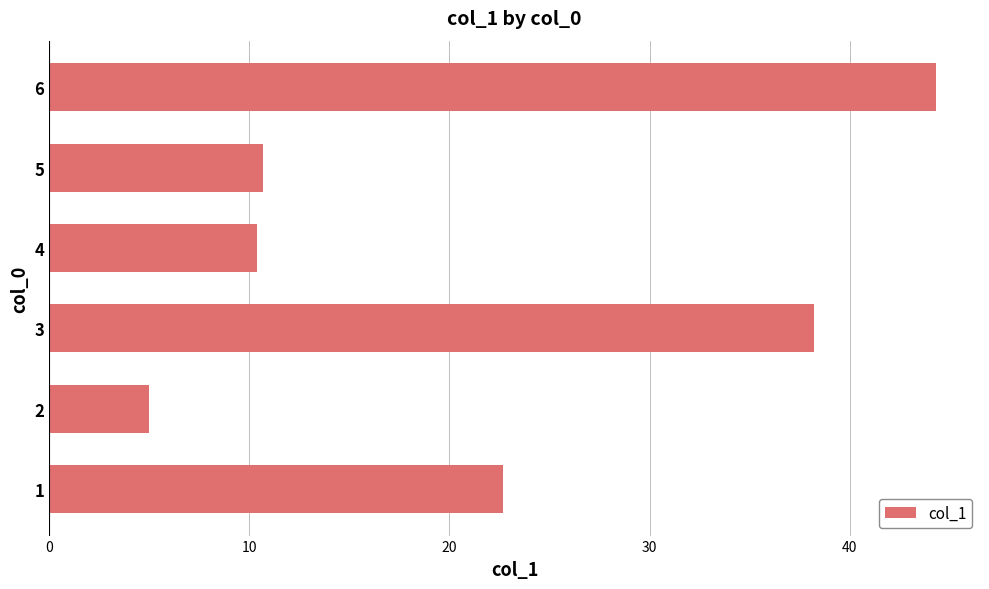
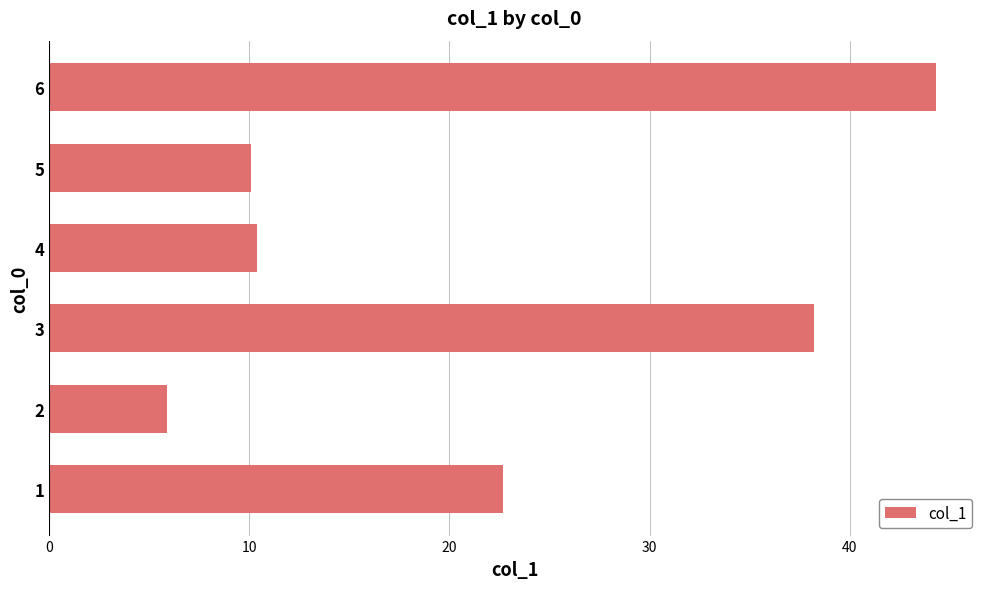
5: 10.7 -> 10.1
2: 5.0 -> 5.9
